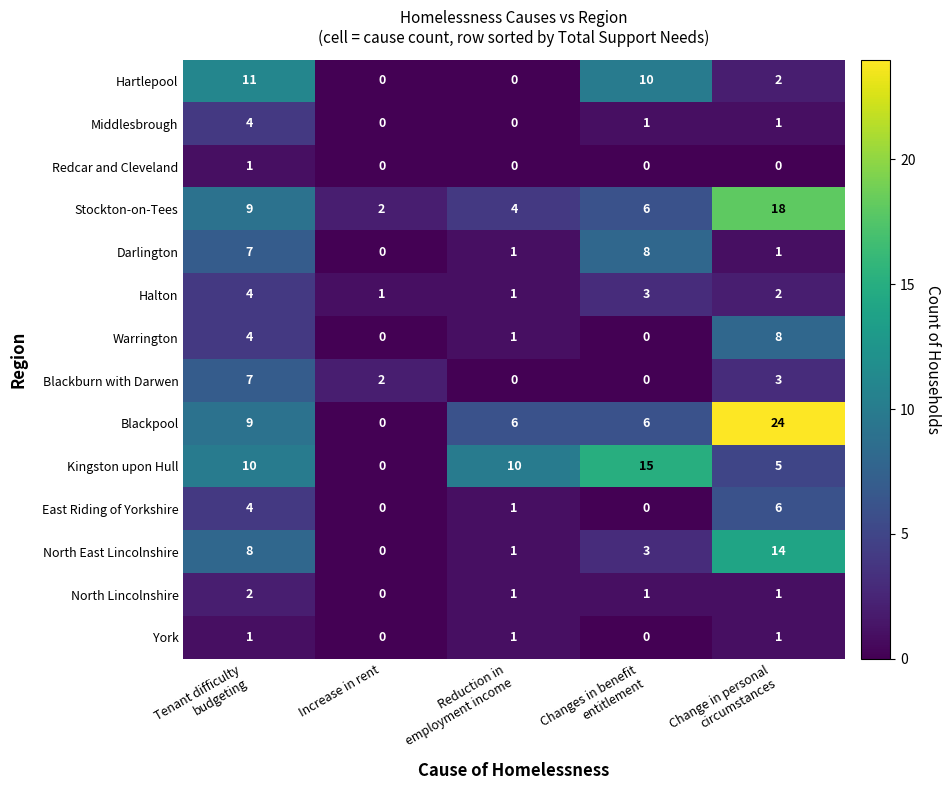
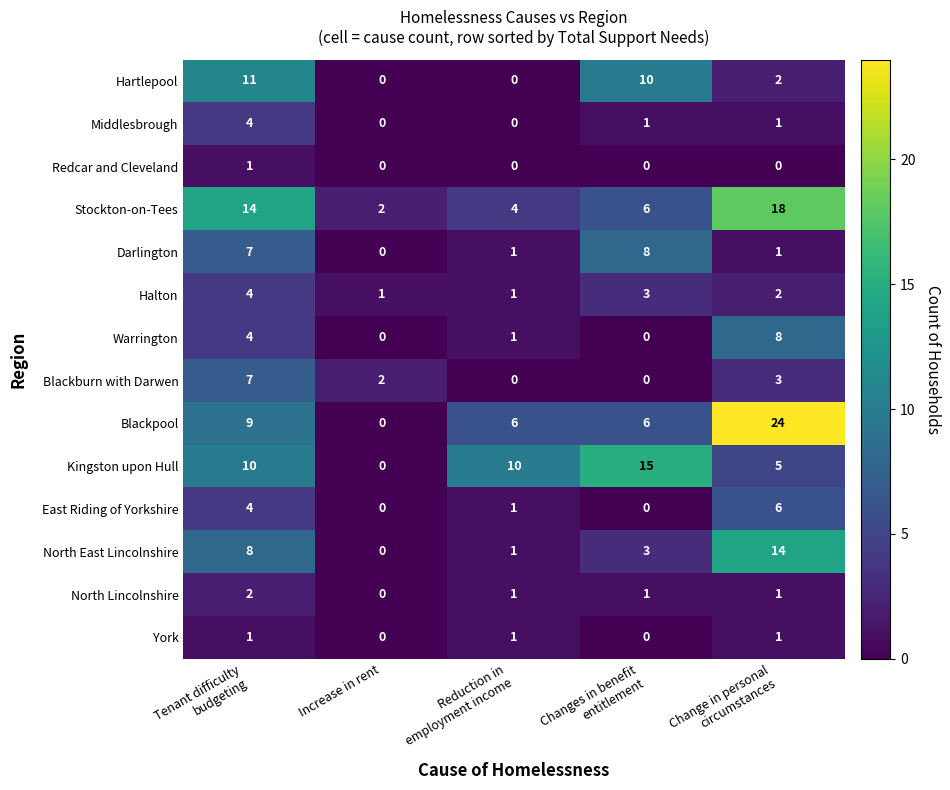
Stockton-on-Tees, Tenant difficulty budgeting: 9 -> 14
